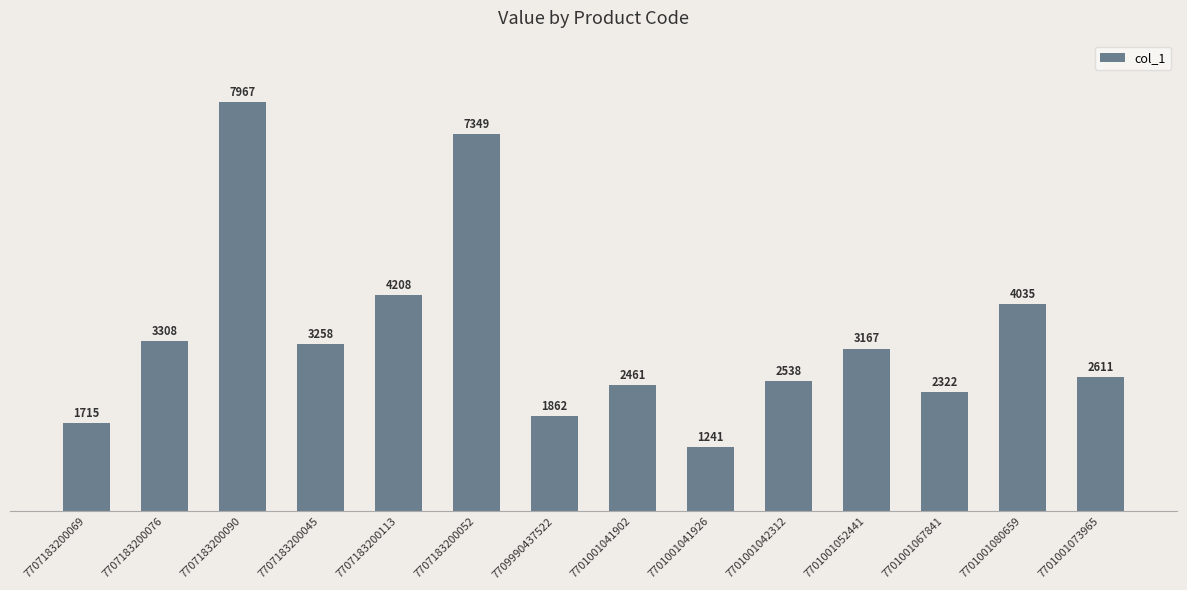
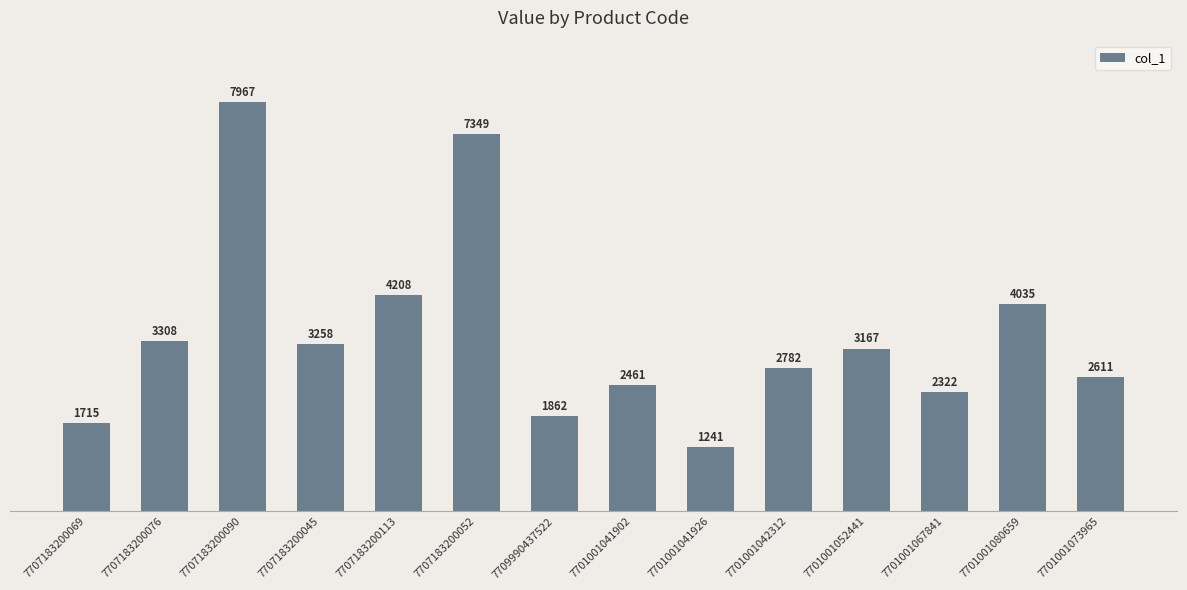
7701001042312: 2538 -> 2782
